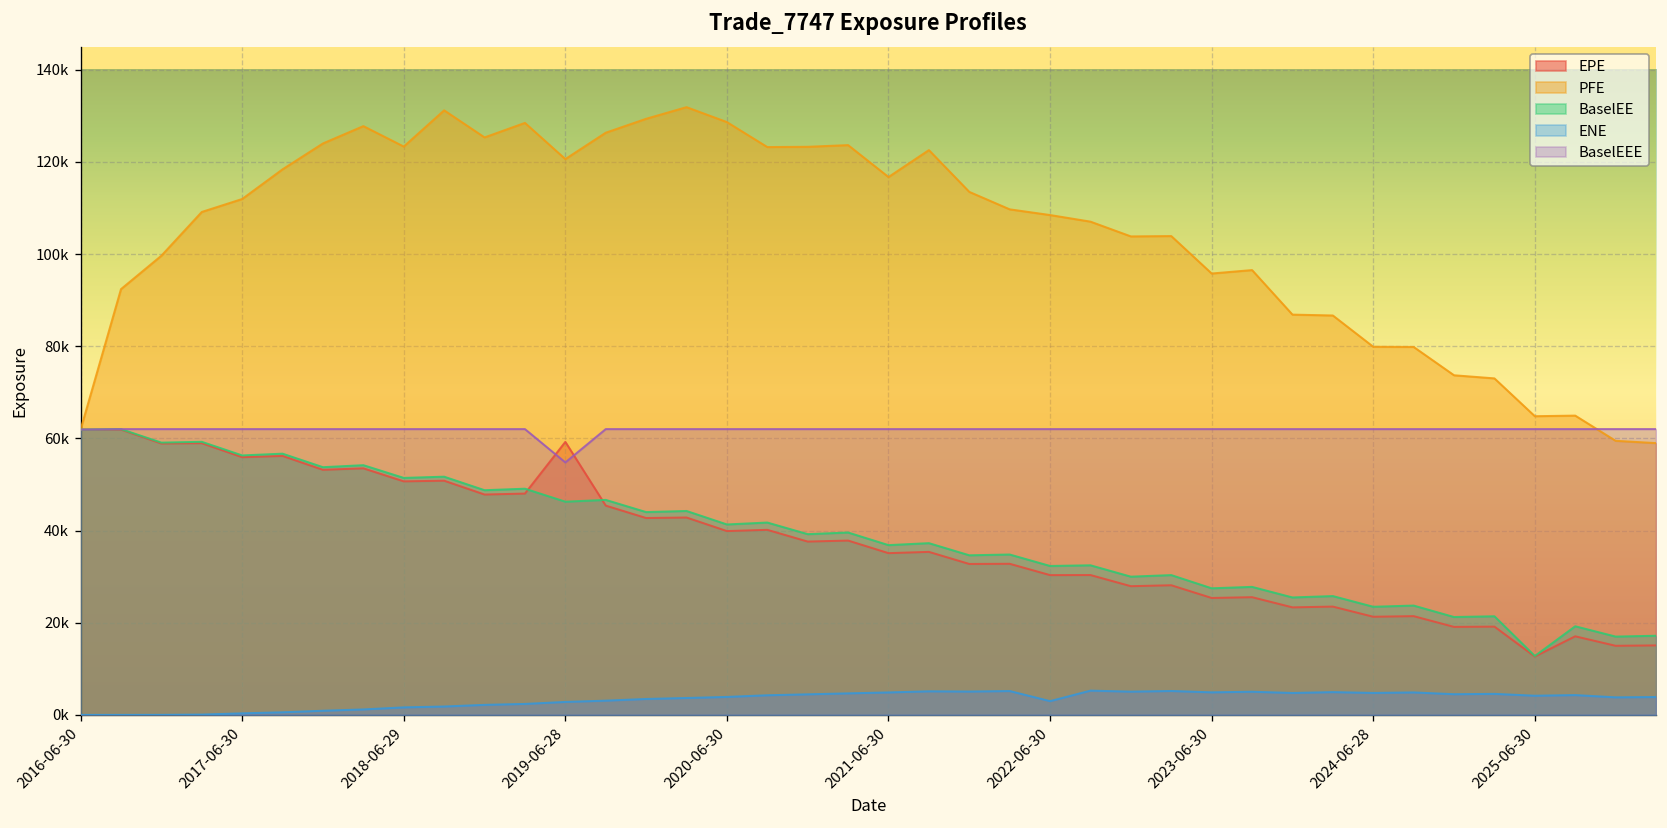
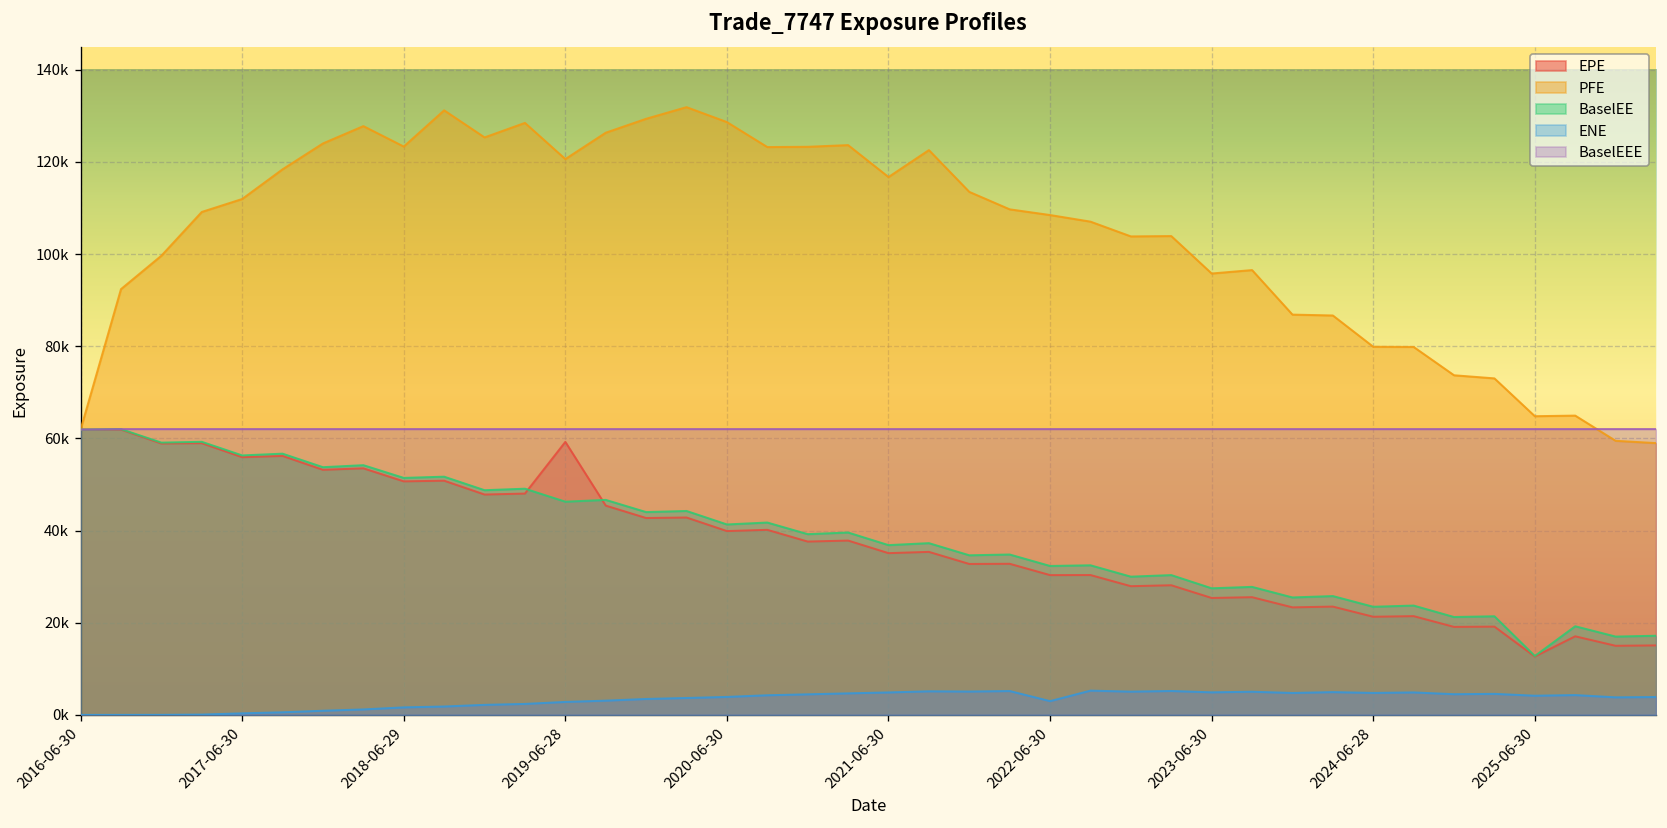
BaselEEE, 2019-06-28: 55000 -> 62000
